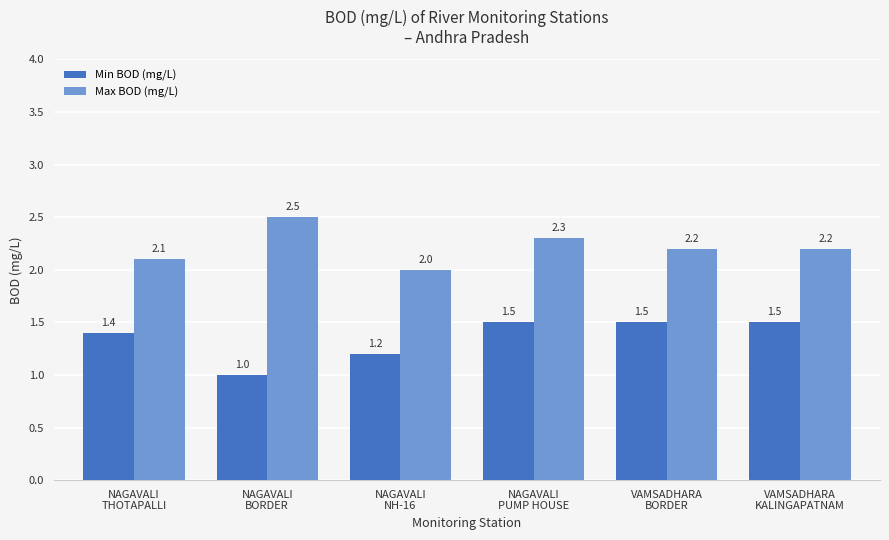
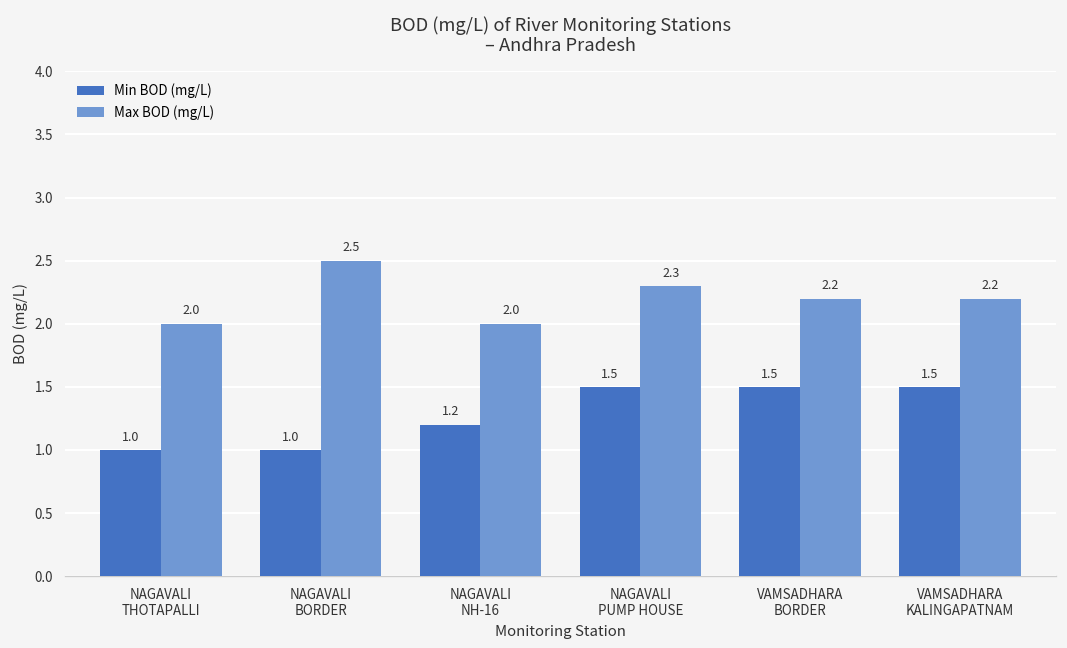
Min BOD (mg/L), NAGAVALI THOTAPALLI: 1.4 -> 1.0
Max BOD (mg/L), NAGAVALI THOTAPALLI: 2.1 -> 2.0
